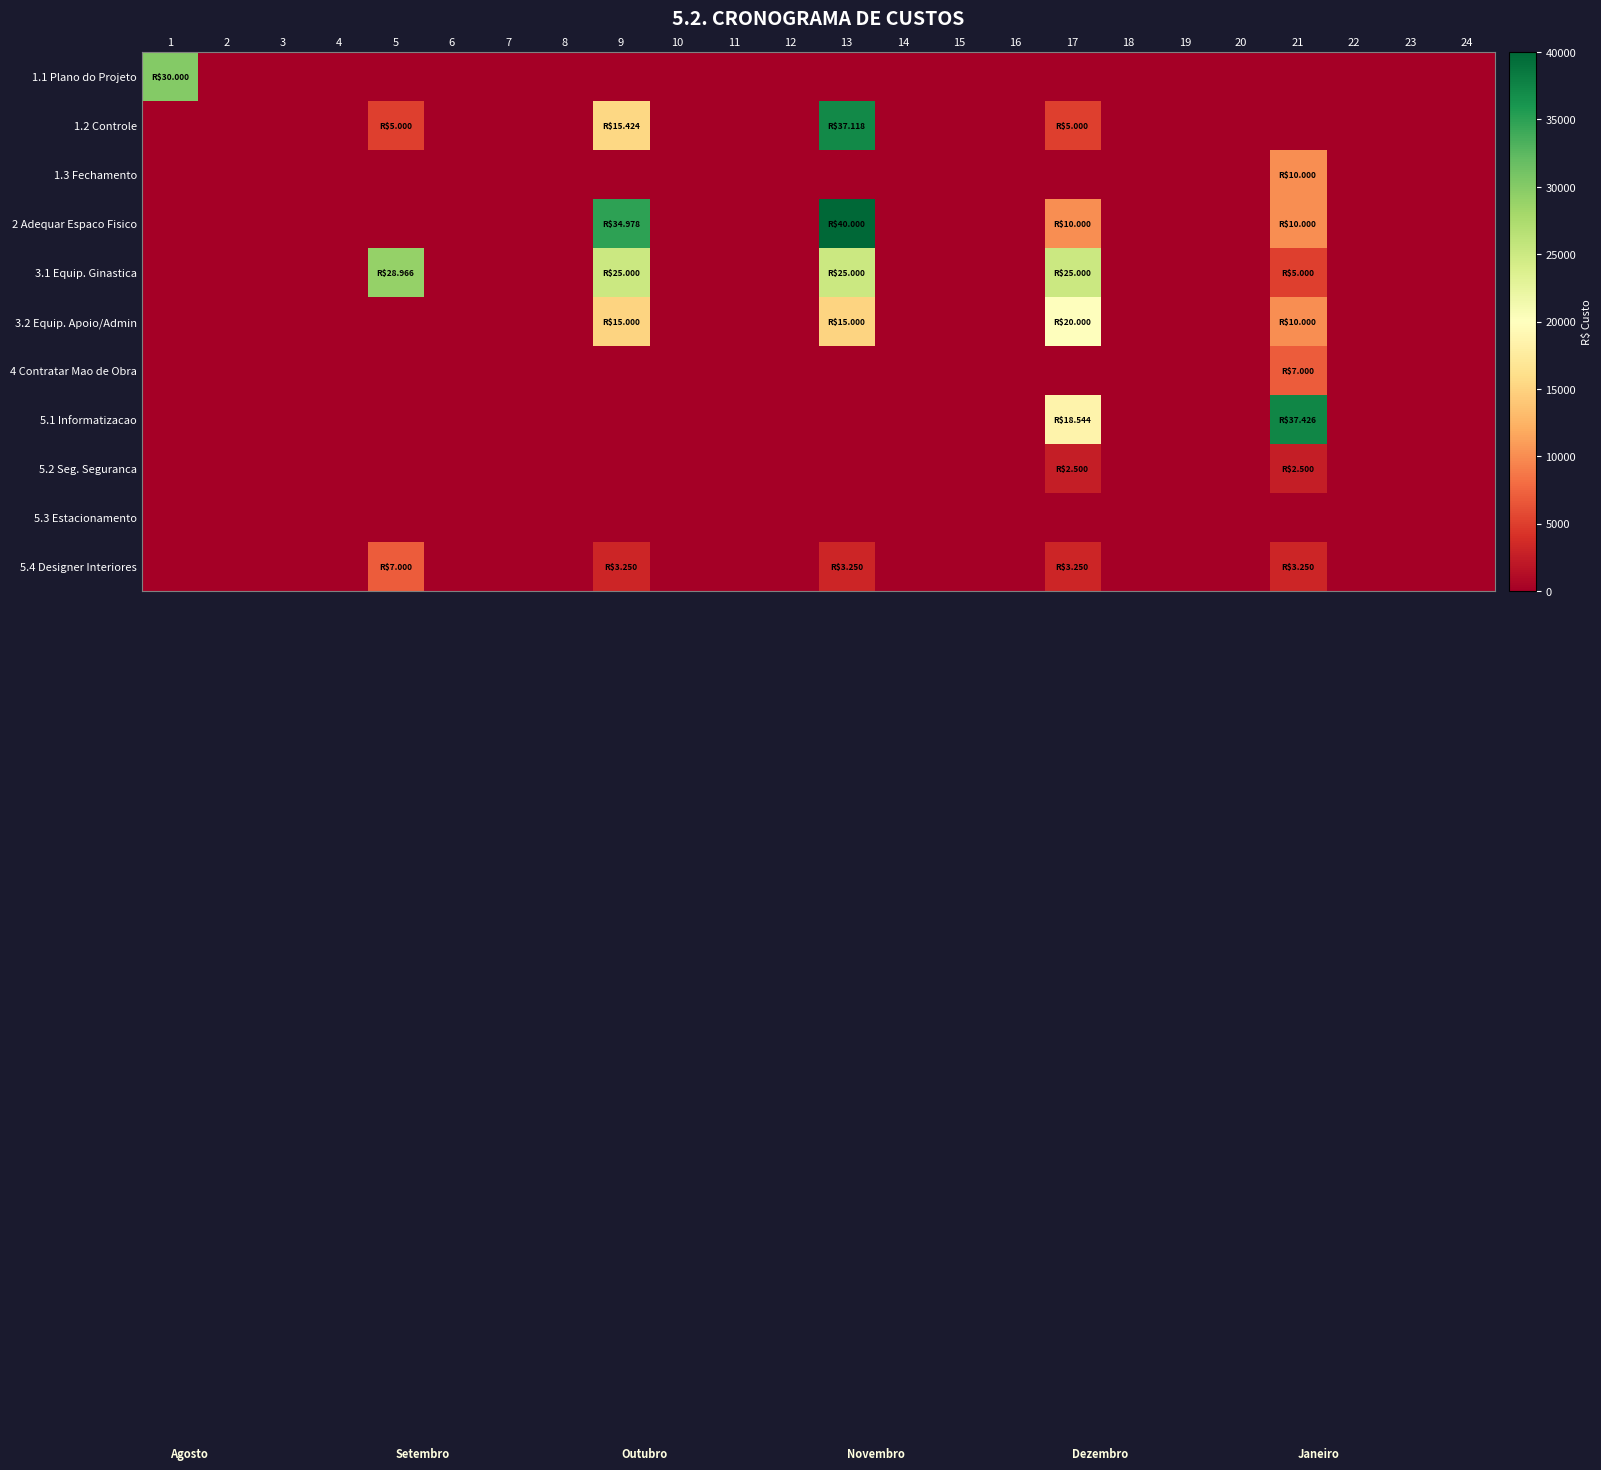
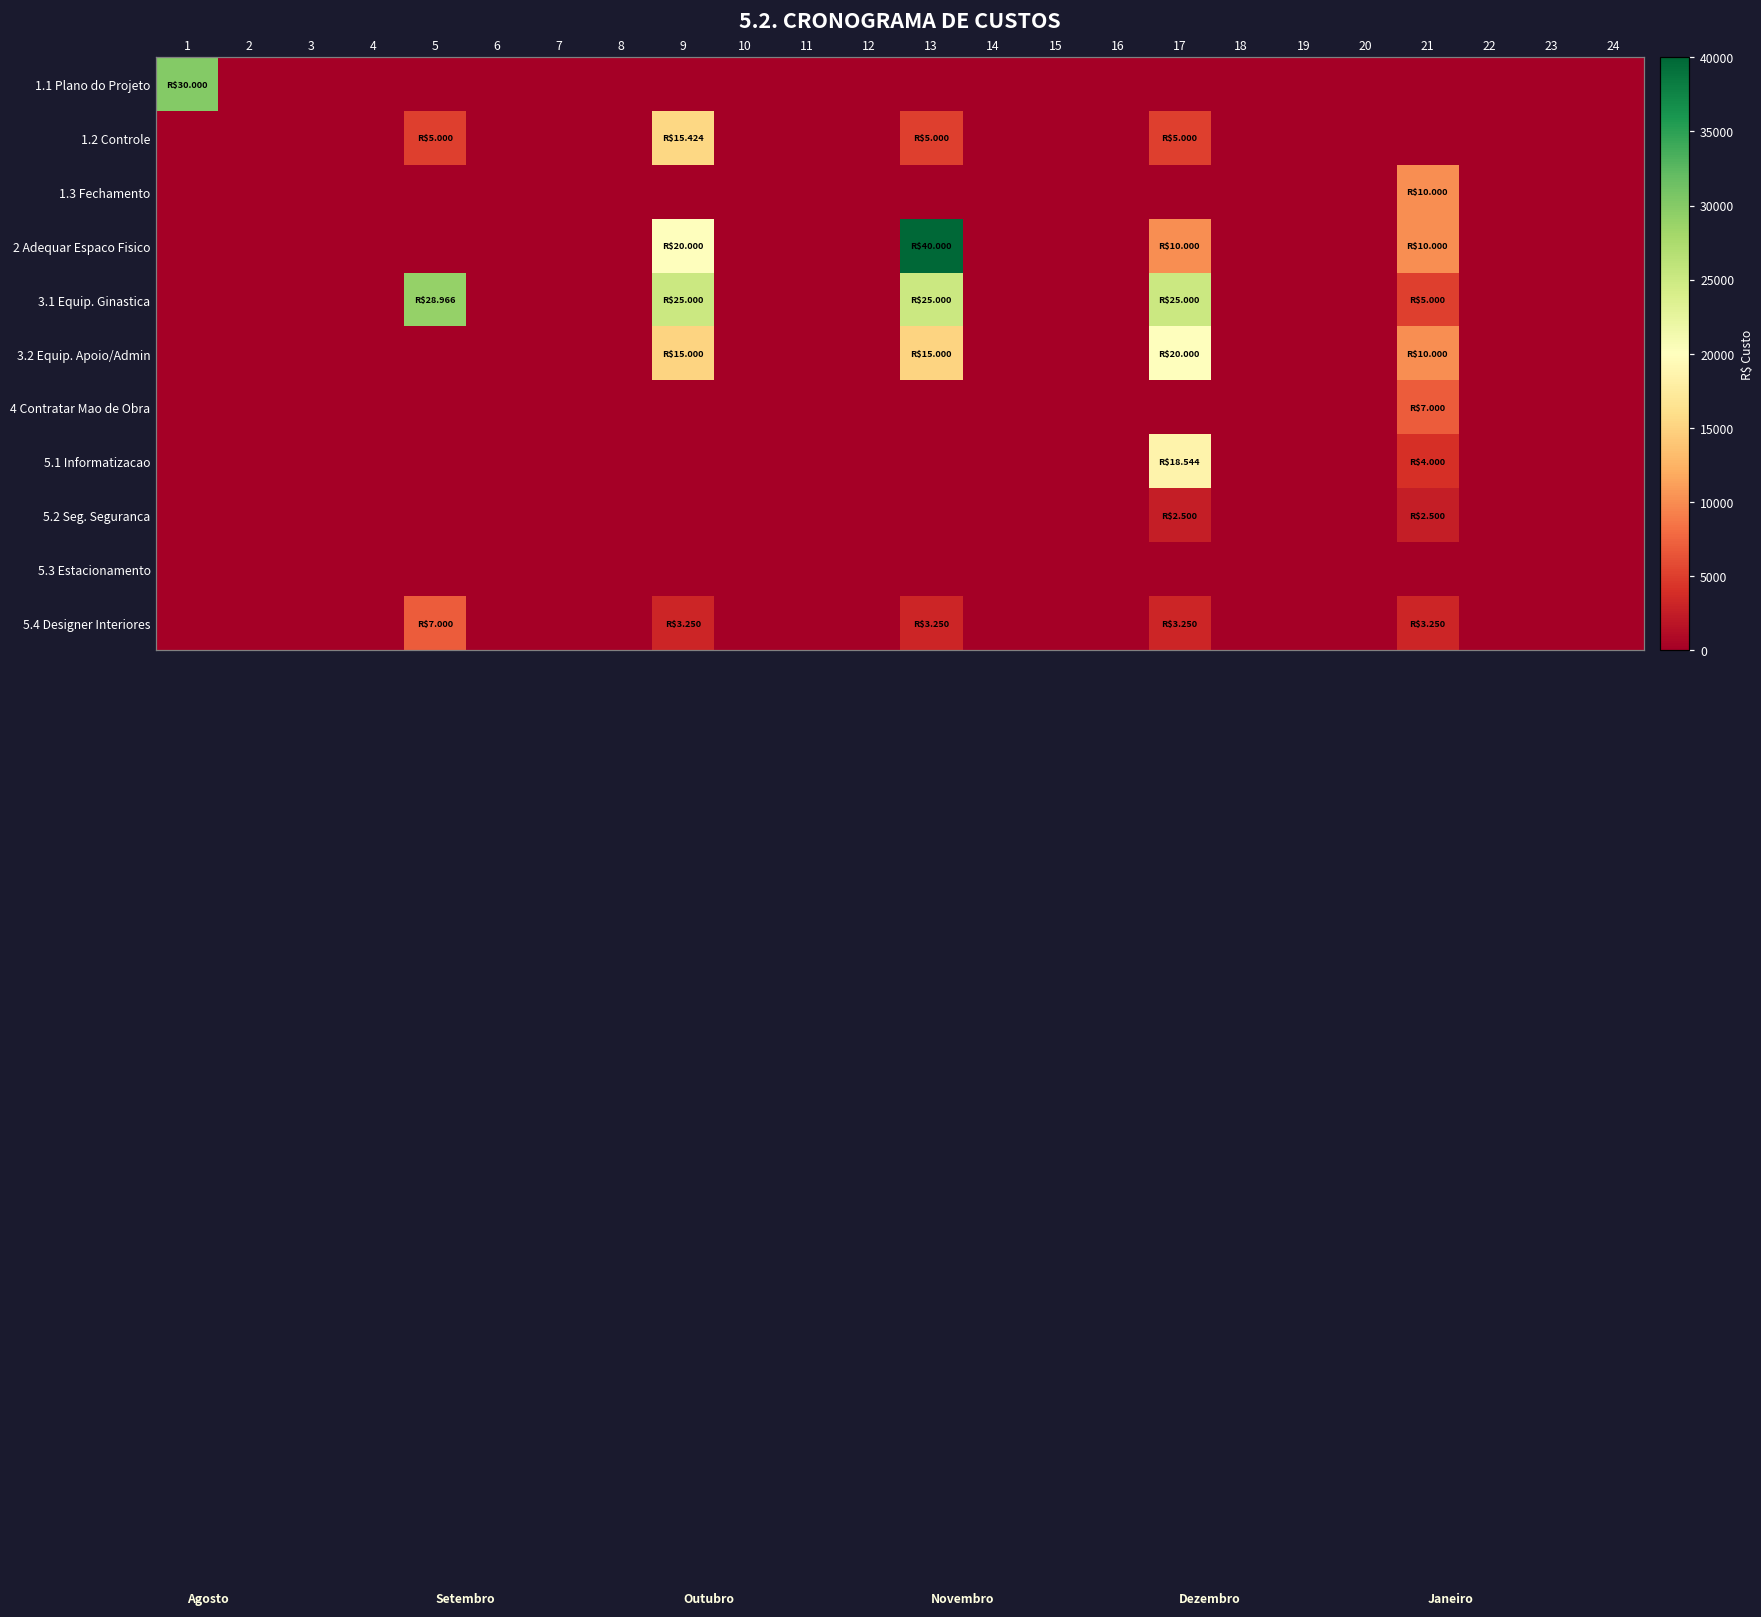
1.2 Controle, 13: $37.118 -> $5.000
2 Adequar Espaco Fisico, 9: $34.978 -> $20.000
5.1 Informatizacao, 21: $37.426 -> $4.000
